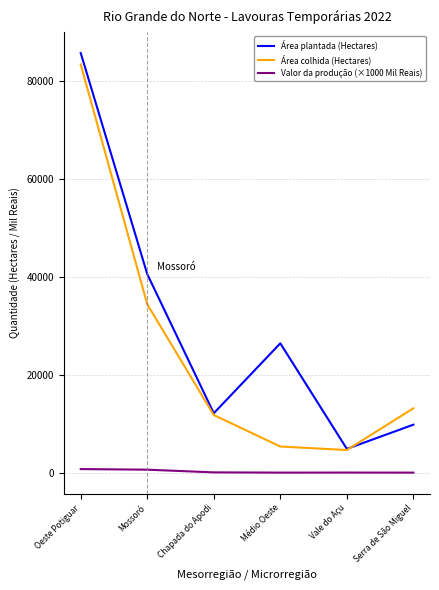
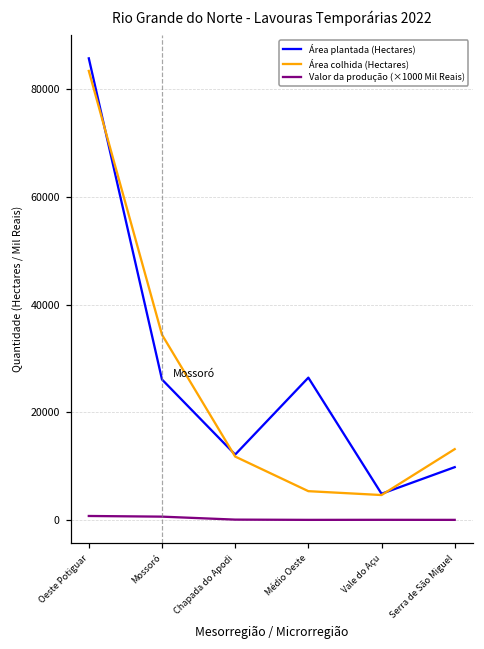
Área plantada (Hectares), Mossoró: 41000 -> 26000
